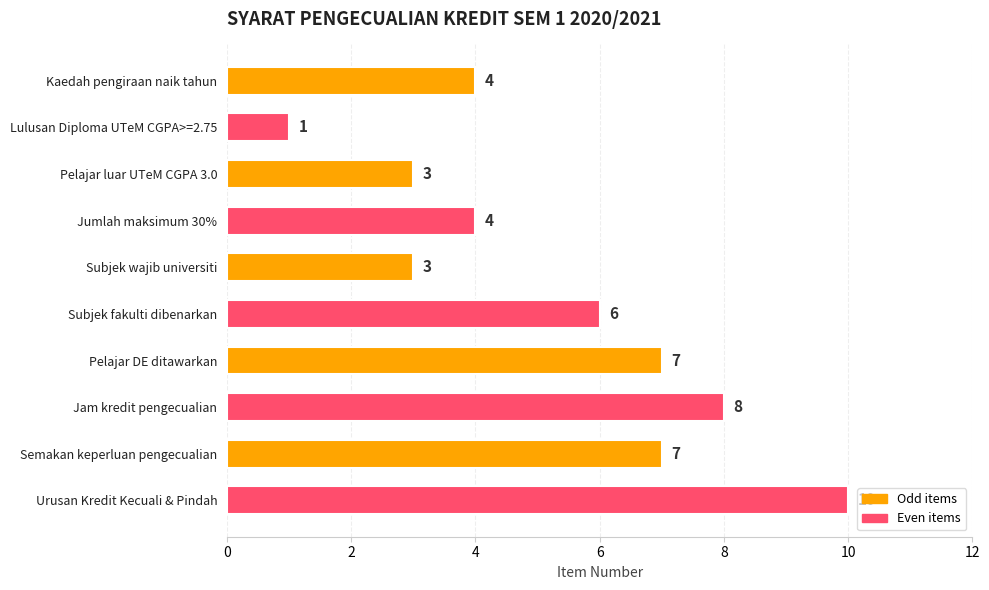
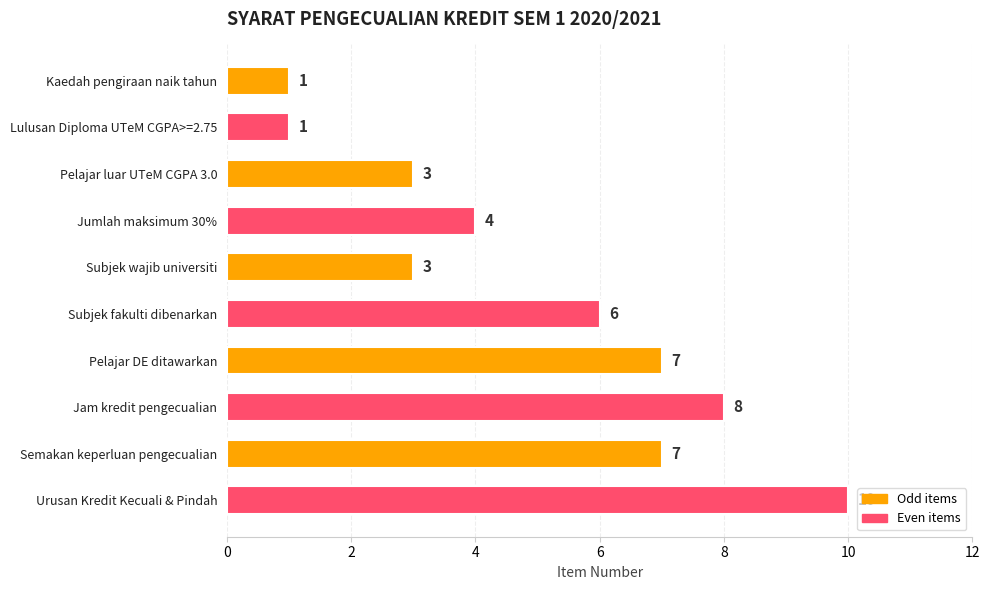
Kaedah pengiraan naik tahun: 4 -> 1
